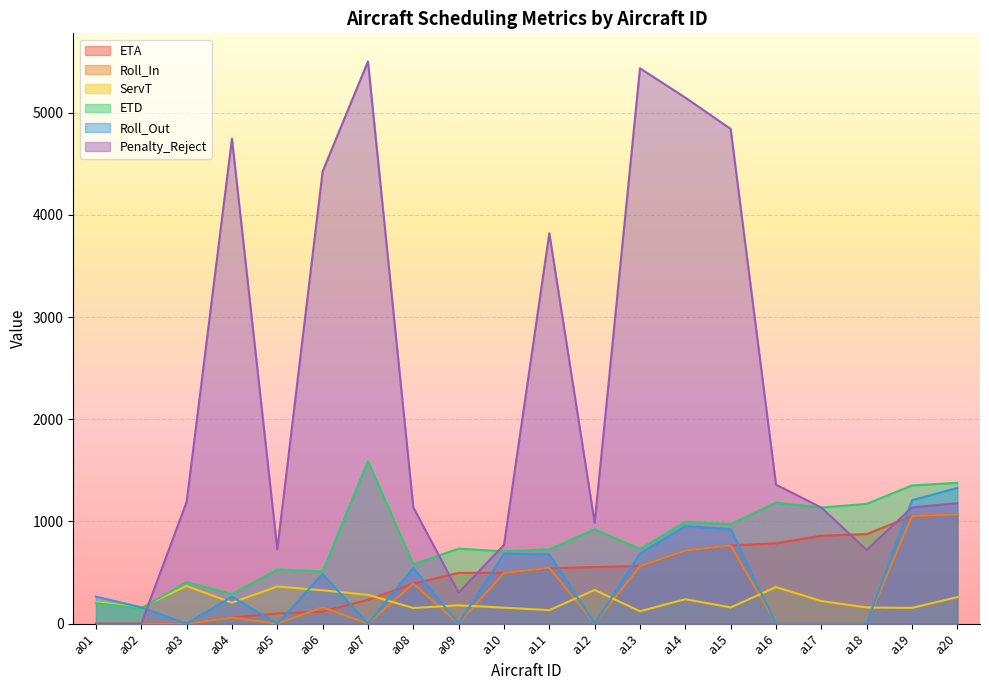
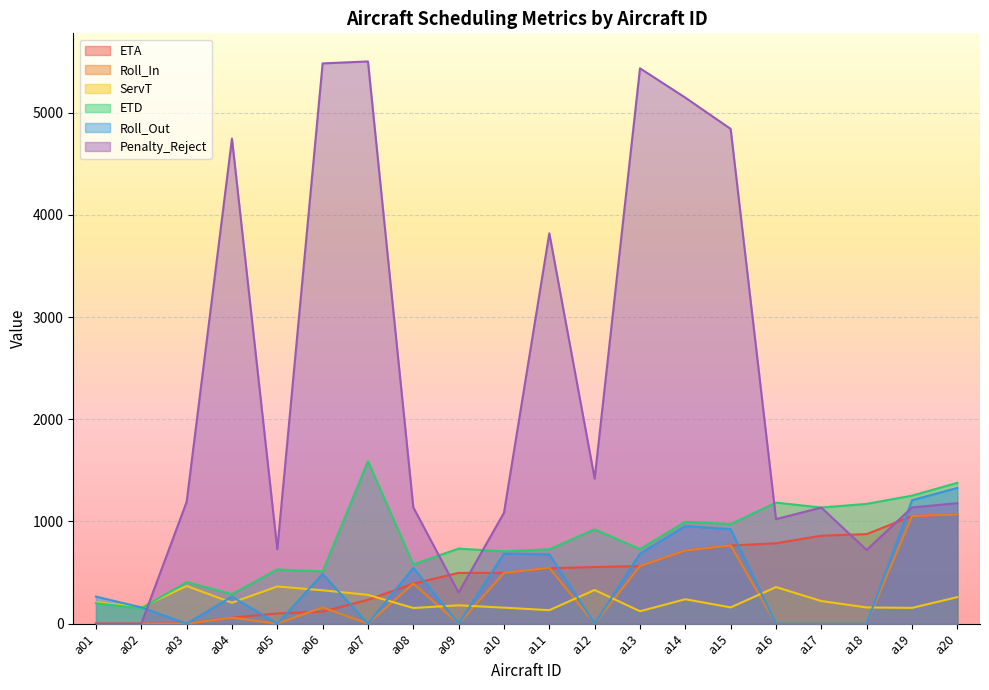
Penalty_Reject, a06: 4420 -> 5480
Penalty_Reject, a10: 770 -> 1090
Penalty_Reject, a12: 990 -> 1420
Penalty_Reject, a16: 1360 -> 1020
ETD, a19: 1350 -> 1250
